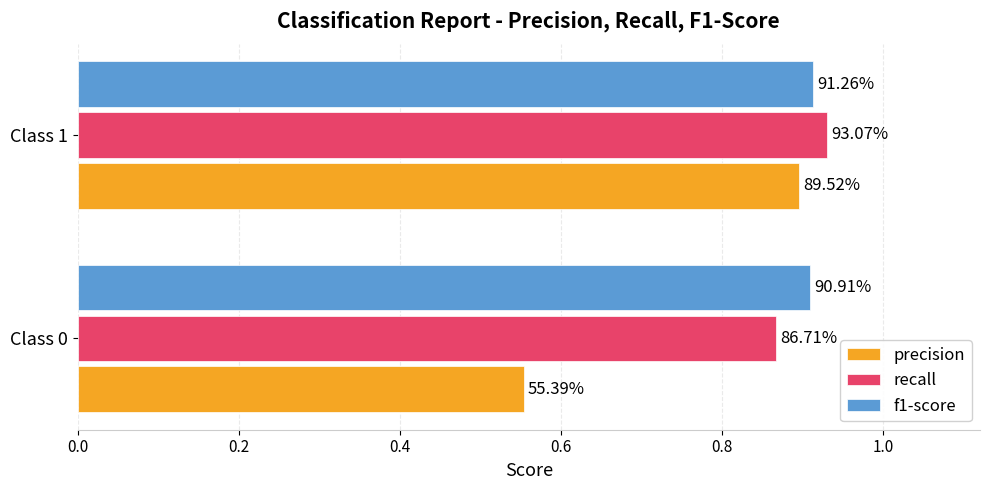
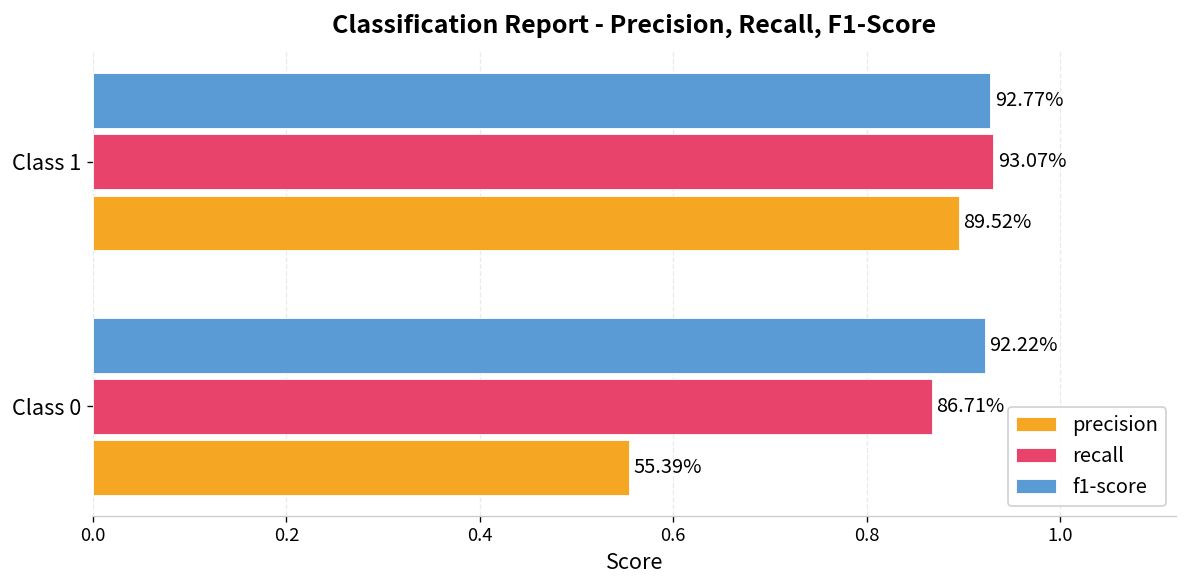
f1-score, Class 1: 91.26% -> 92.77%
f1-score, Class 0: 90.91% -> 92.22%
